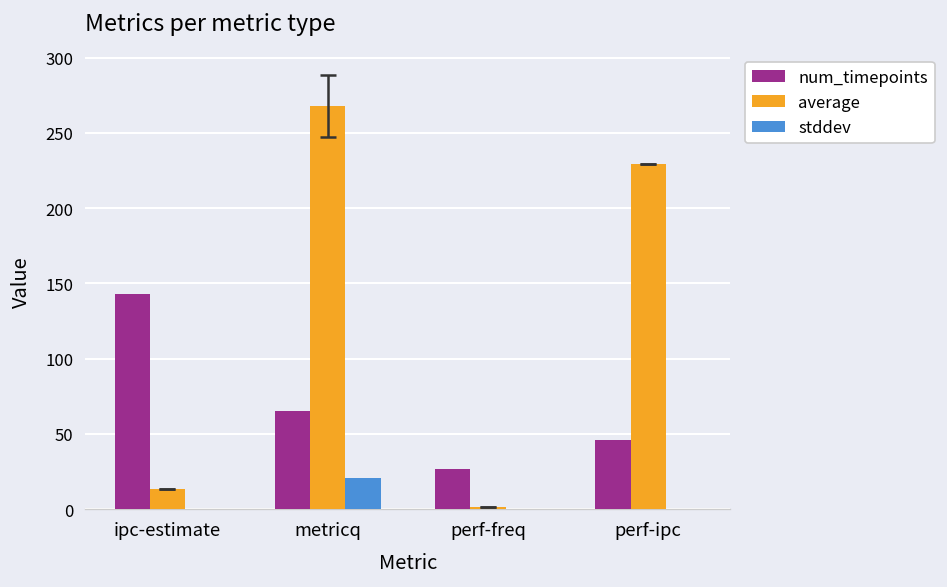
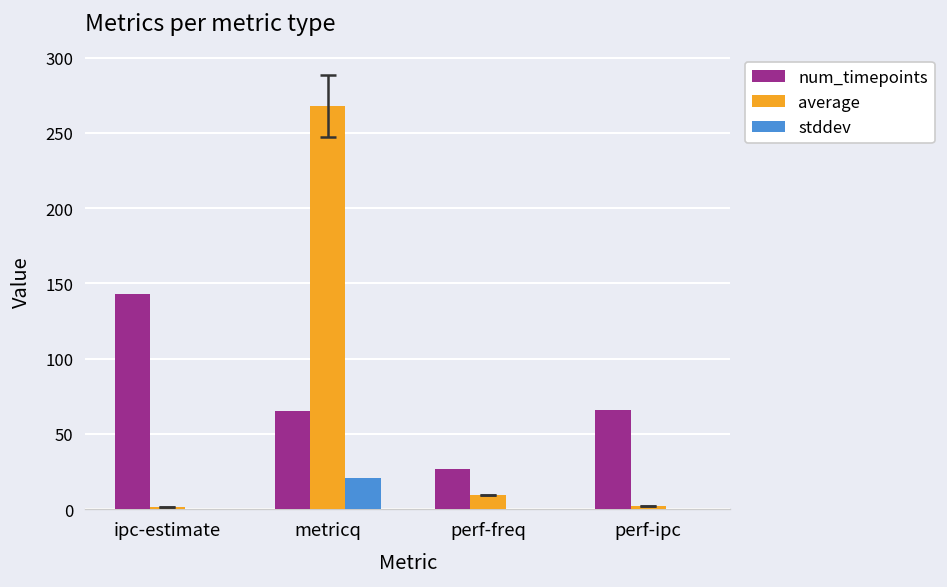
average, ipc-estimate: 13 -> 1
average, perf-freq: 1 -> 10
num_timepoints, perf-ipc: 46 -> 66
average, perf-ipc: 230 -> 2
